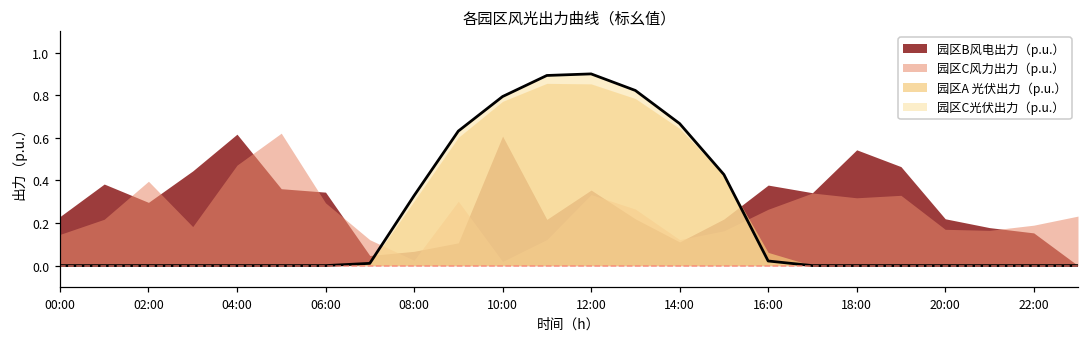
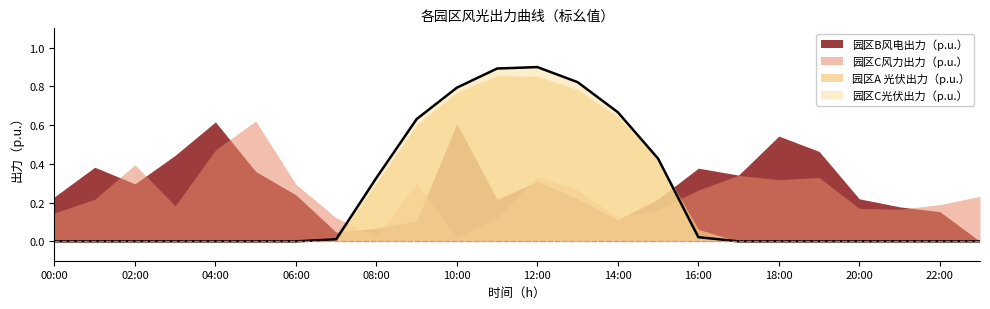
园区B风电出力（p.u.）, 06:00: 0.34 -> 0.24
园区B风电出力（p.u.）, 12:00: 0.35 -> 0.31
